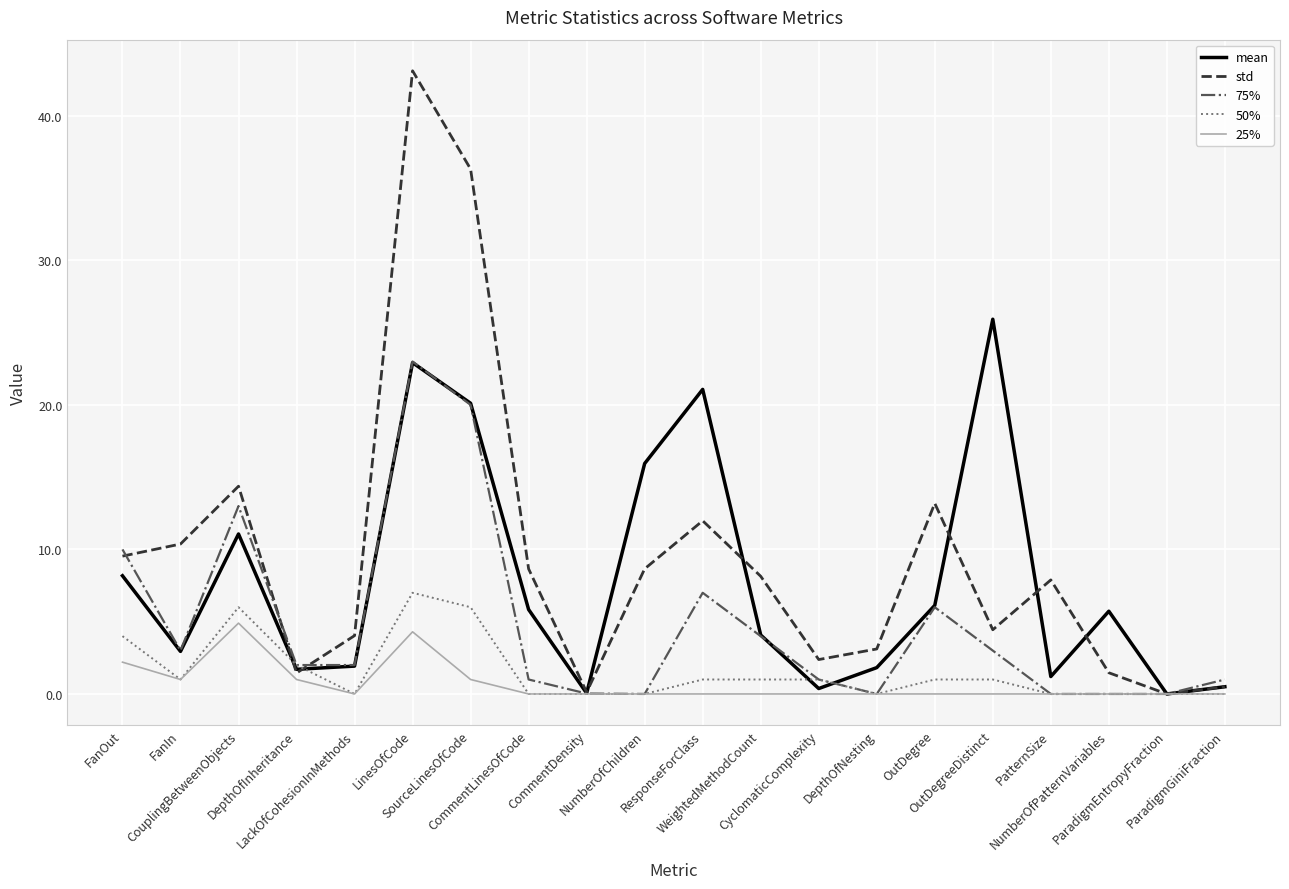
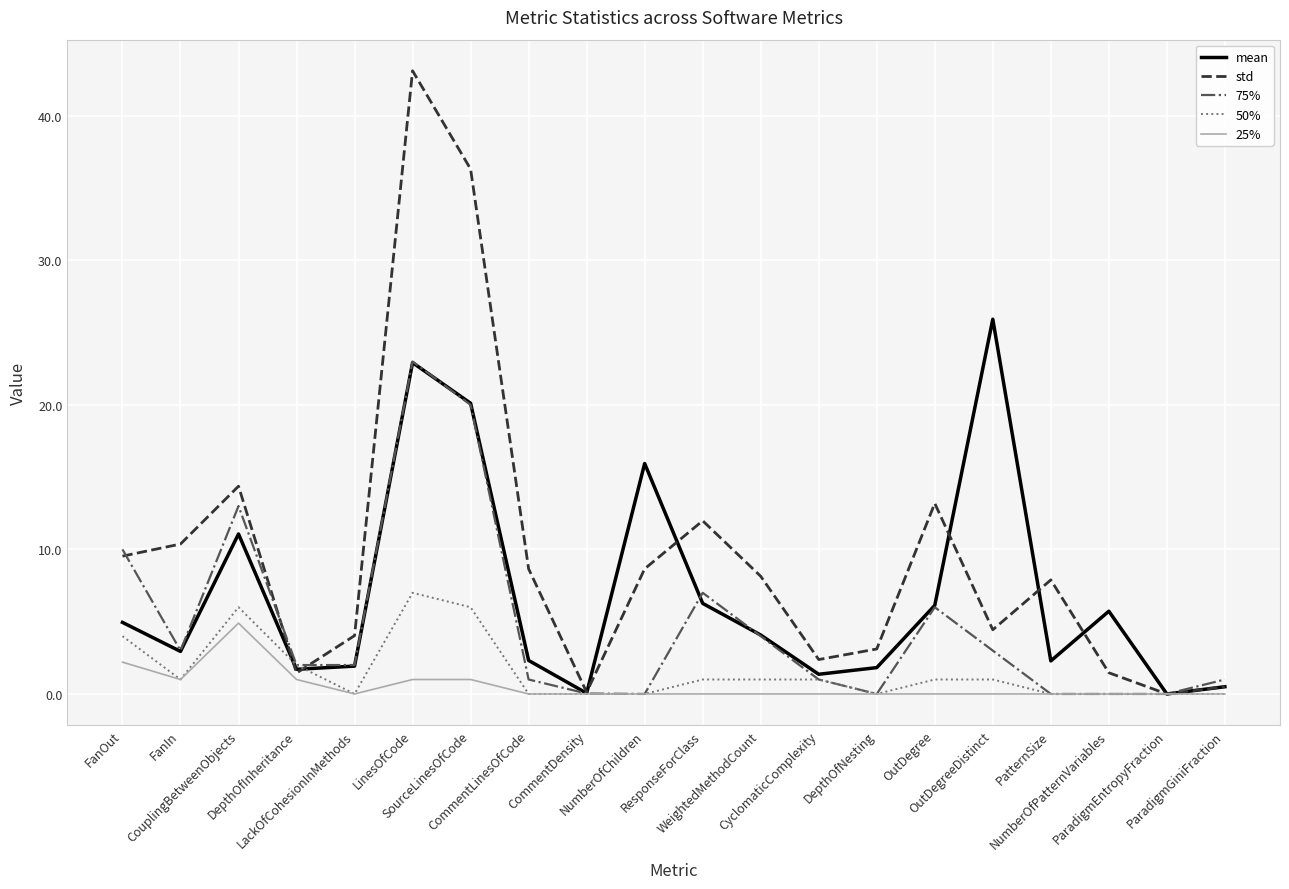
mean, FanOut: 8.2 -> 5.0
25%, LinesOfCode: 4.3 -> 1.0
mean, CommentLinesOfCode: 5.8 -> 2.3
mean, ResponseForClass: 21.1 -> 6.3
mean, CyclomaticComplexity: 0.4 -> 1.4
mean, PatternSize: 1.2 -> 2.3
